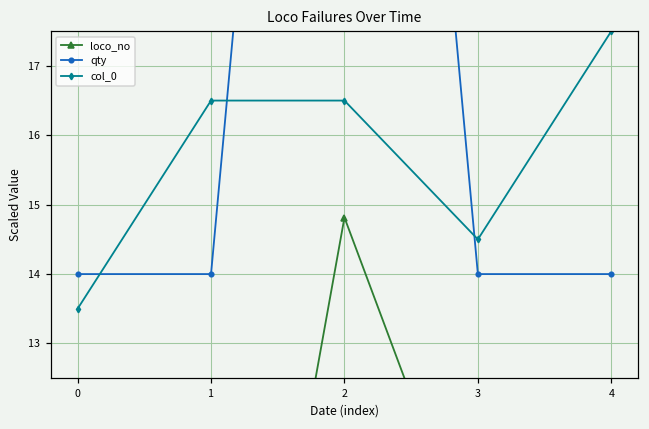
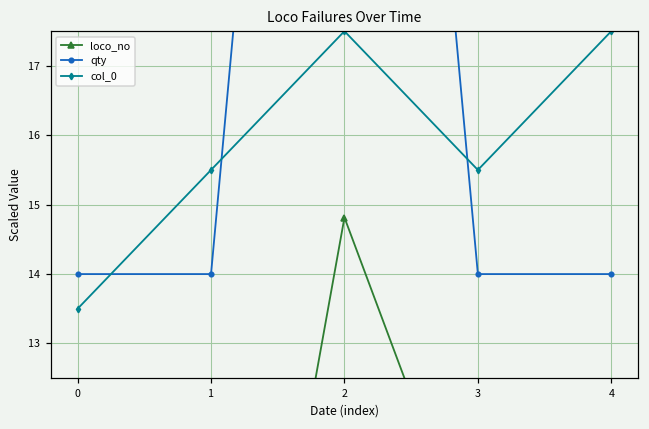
col_0, 1: 16.5 -> 15.5
col_0, 2: 16.5 -> 17.5
col_0, 3: 14.5 -> 15.5
